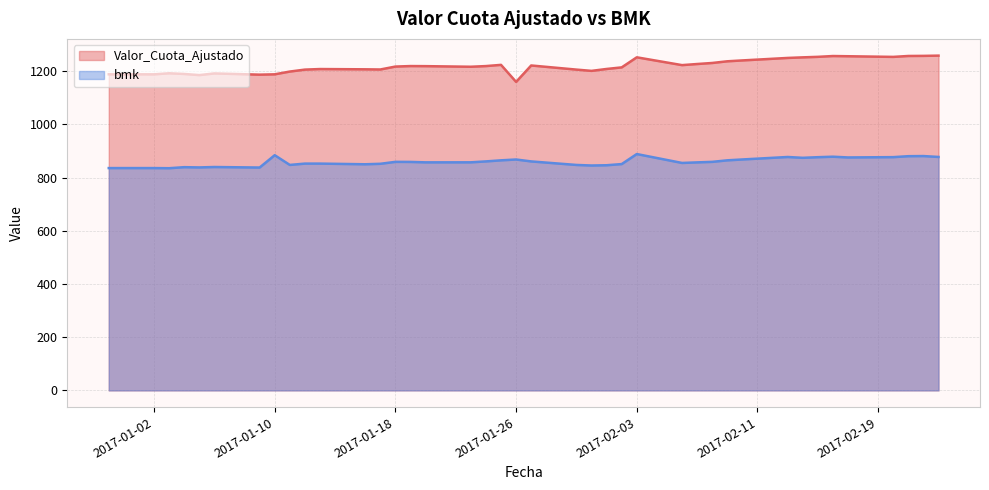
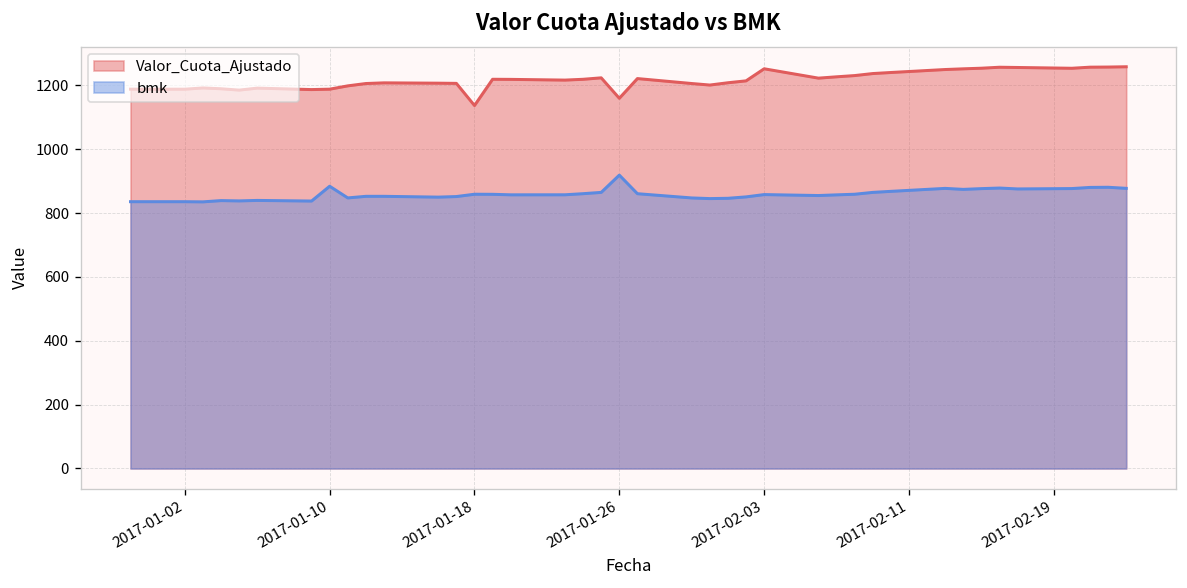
Valor_Cuota_Ajustado, 2017-01-18: 1220 -> 1140
bmk, 2017-01-26: 870 -> 920
bmk, 2017-02-03: 890 -> 860
